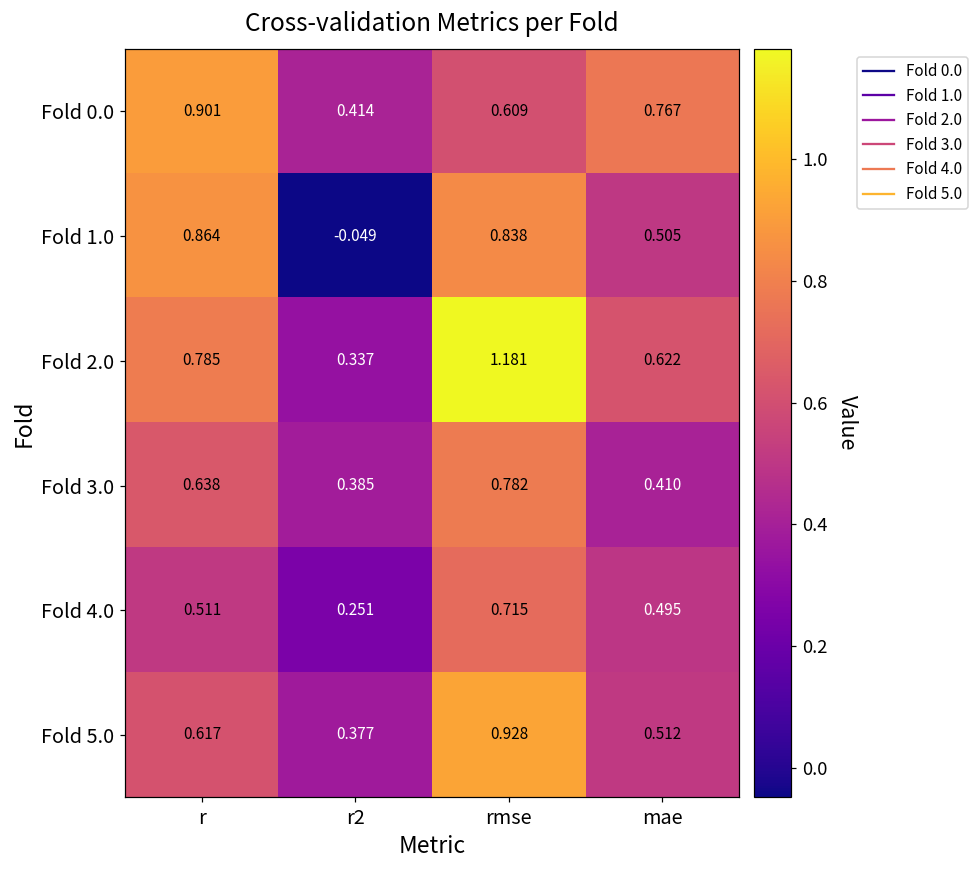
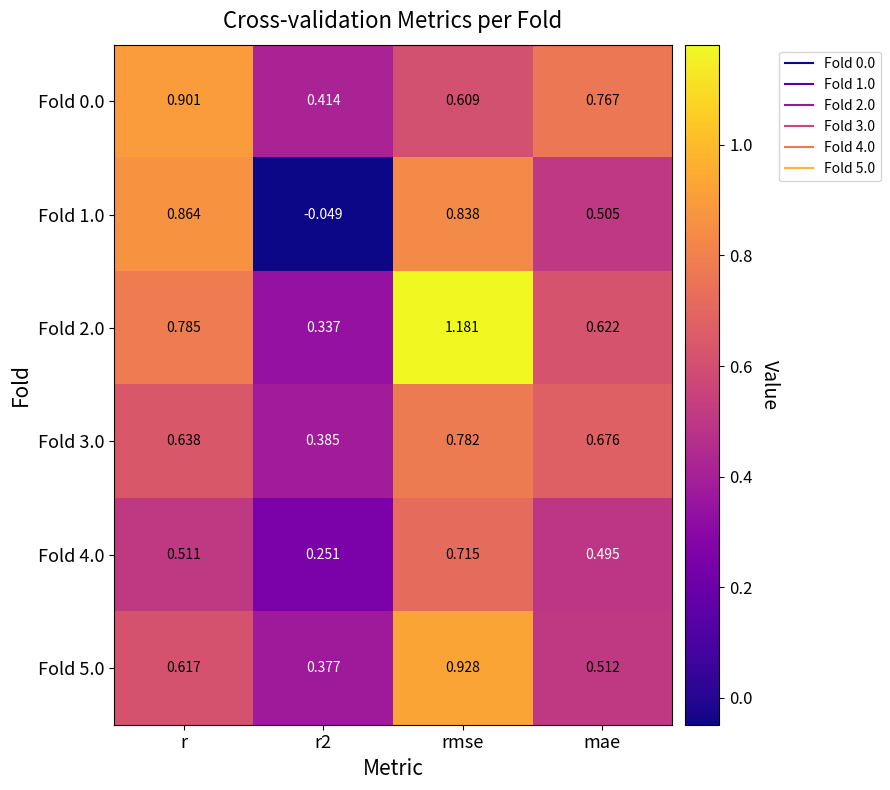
Fold 3.0, mae: 0.410 -> 0.676
